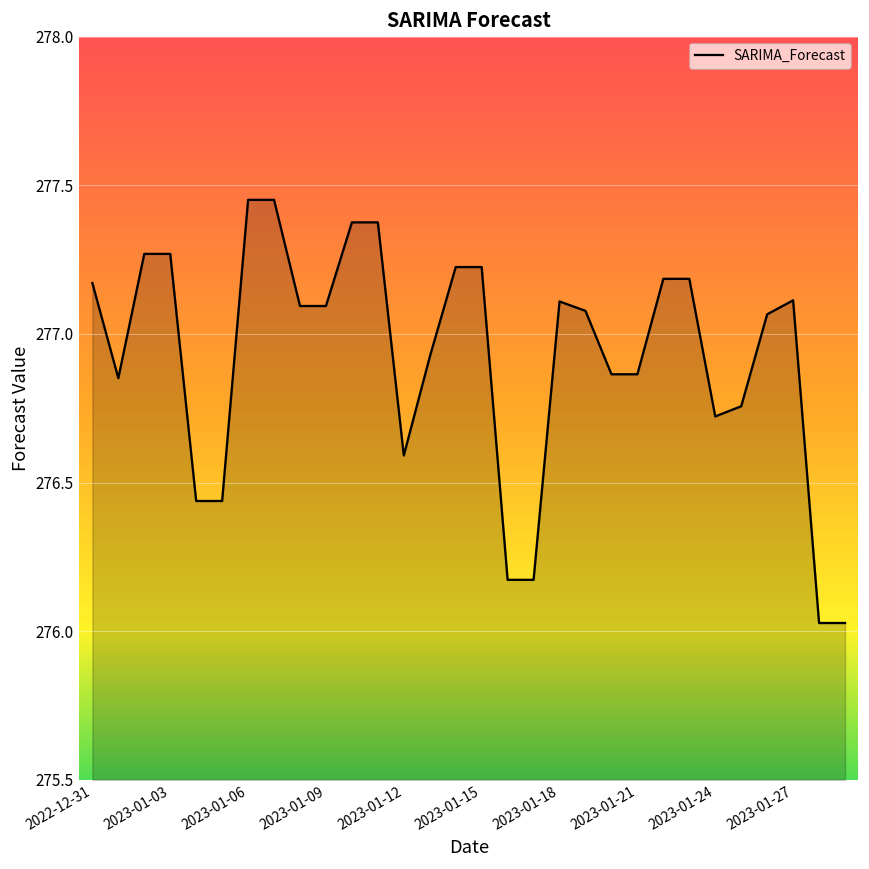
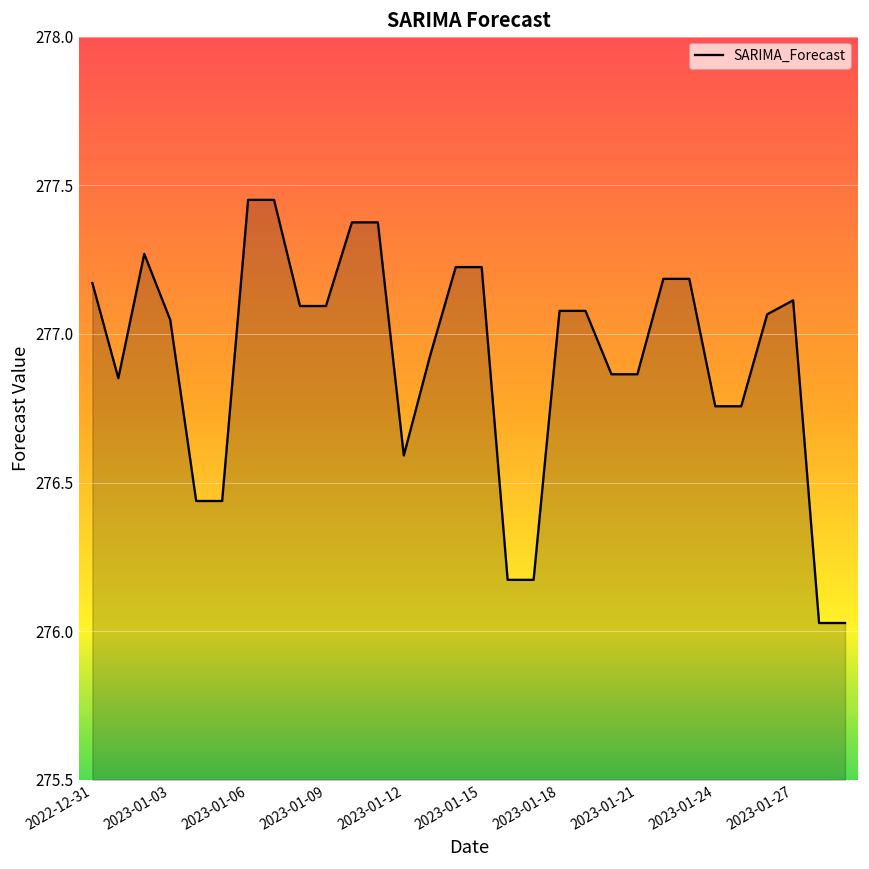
2023-01-03: 277.27 -> 277.05
2023-01-18: 277.11 -> 277.08
2023-01-24: 276.72 -> 276.76
